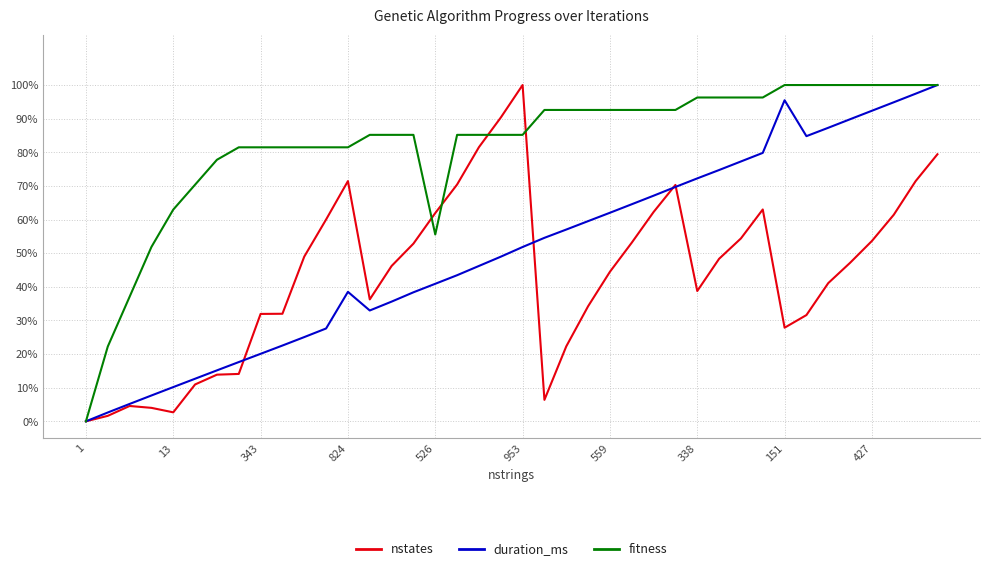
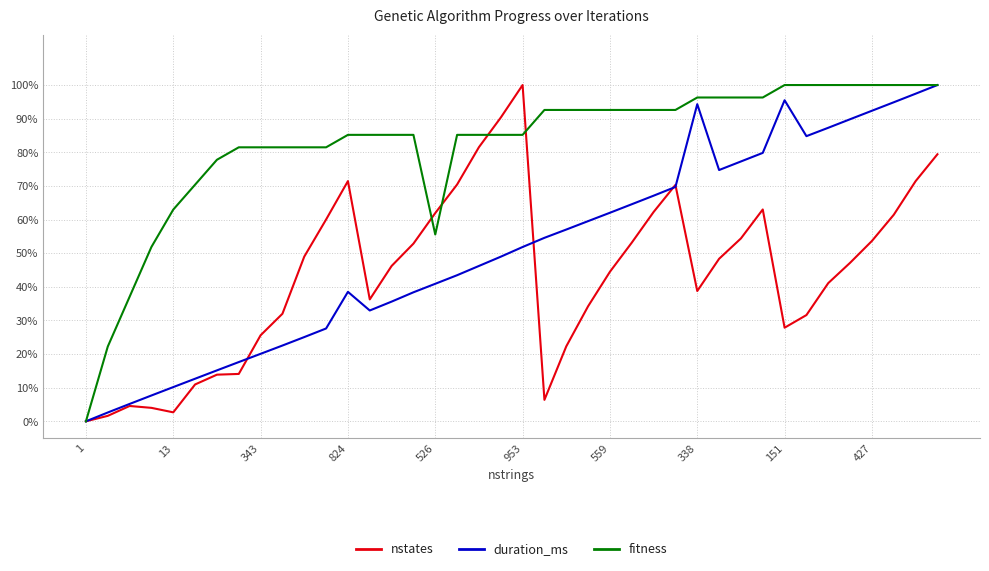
nstates, 343: 32% -> 26%
fitness, 824: 81% -> 85%
duration_ms, 338: 72% -> 94%
